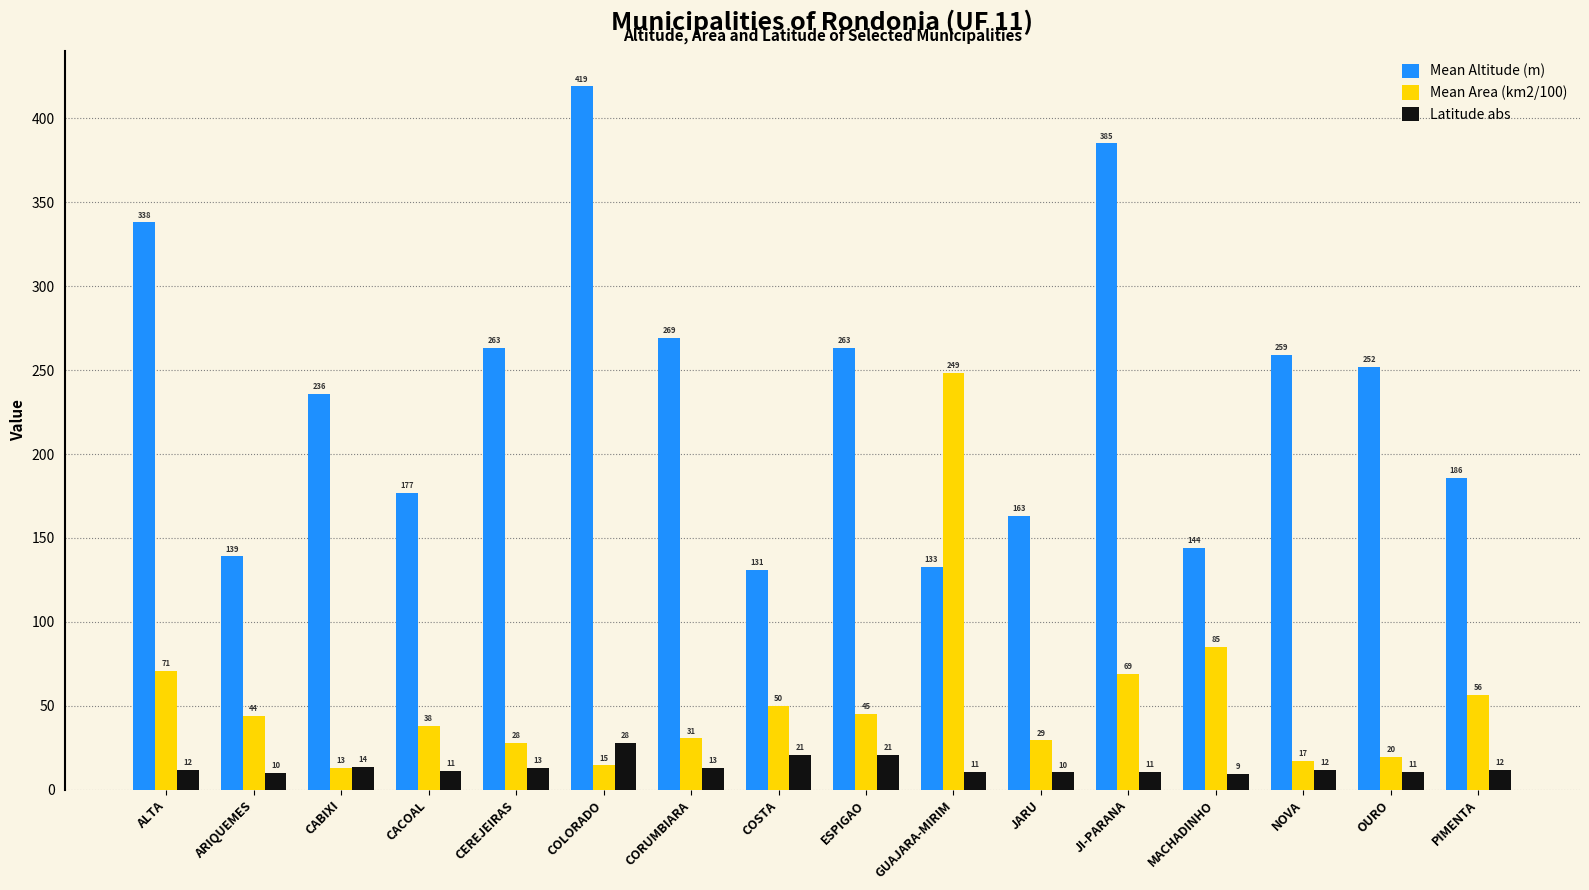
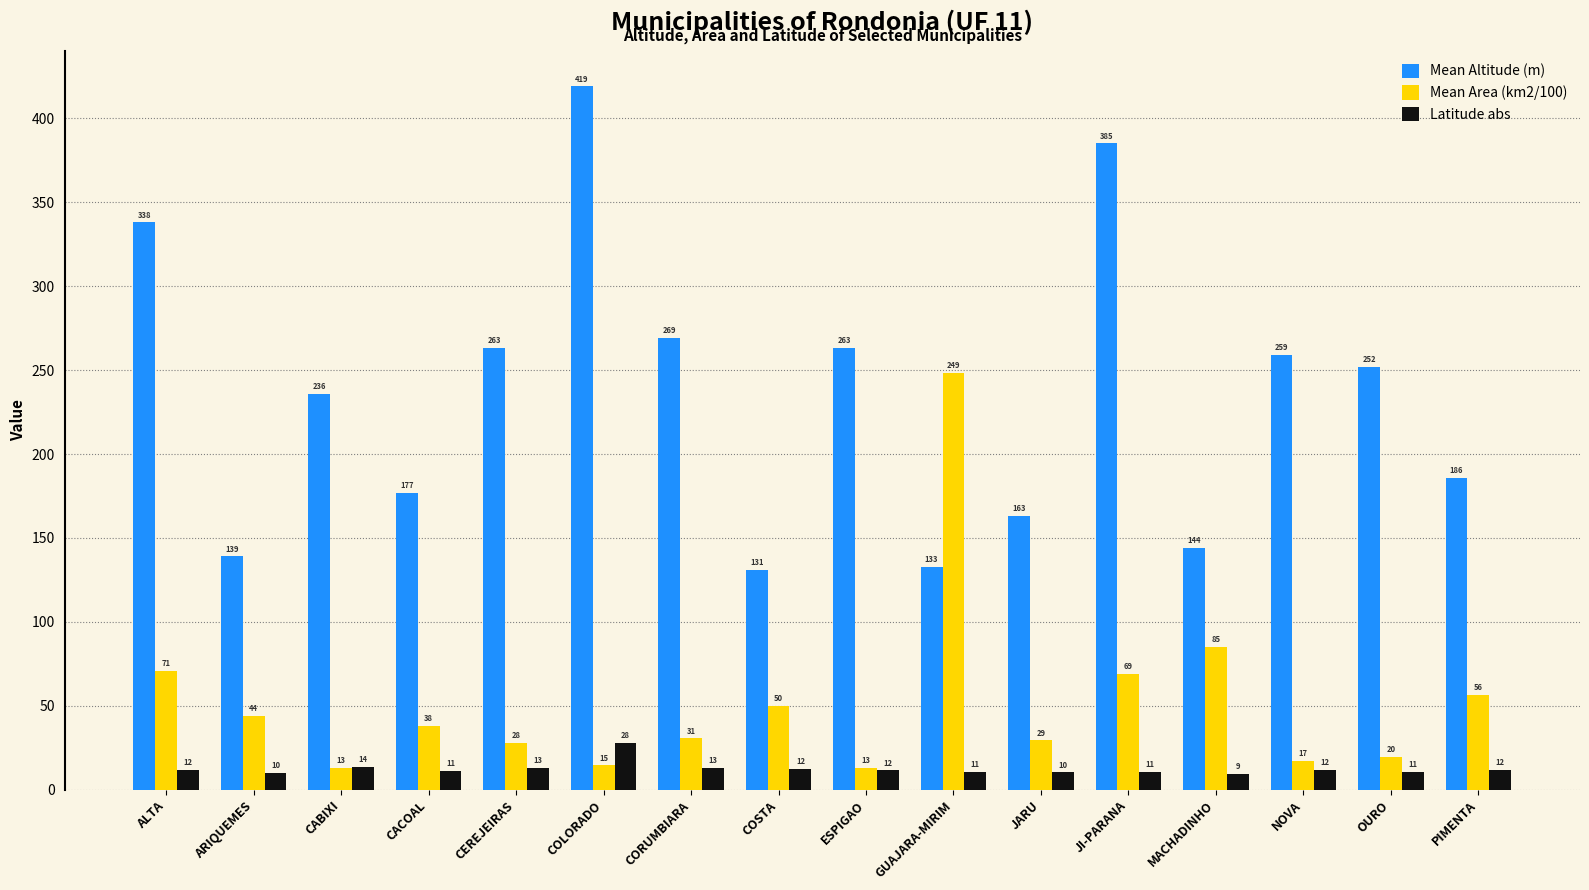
Latitude abs, COSTA: 21 -> 12
Mean Area (km2/100), ESPIGAO: 45 -> 13
Latitude abs, ESPIGAO: 21 -> 12
